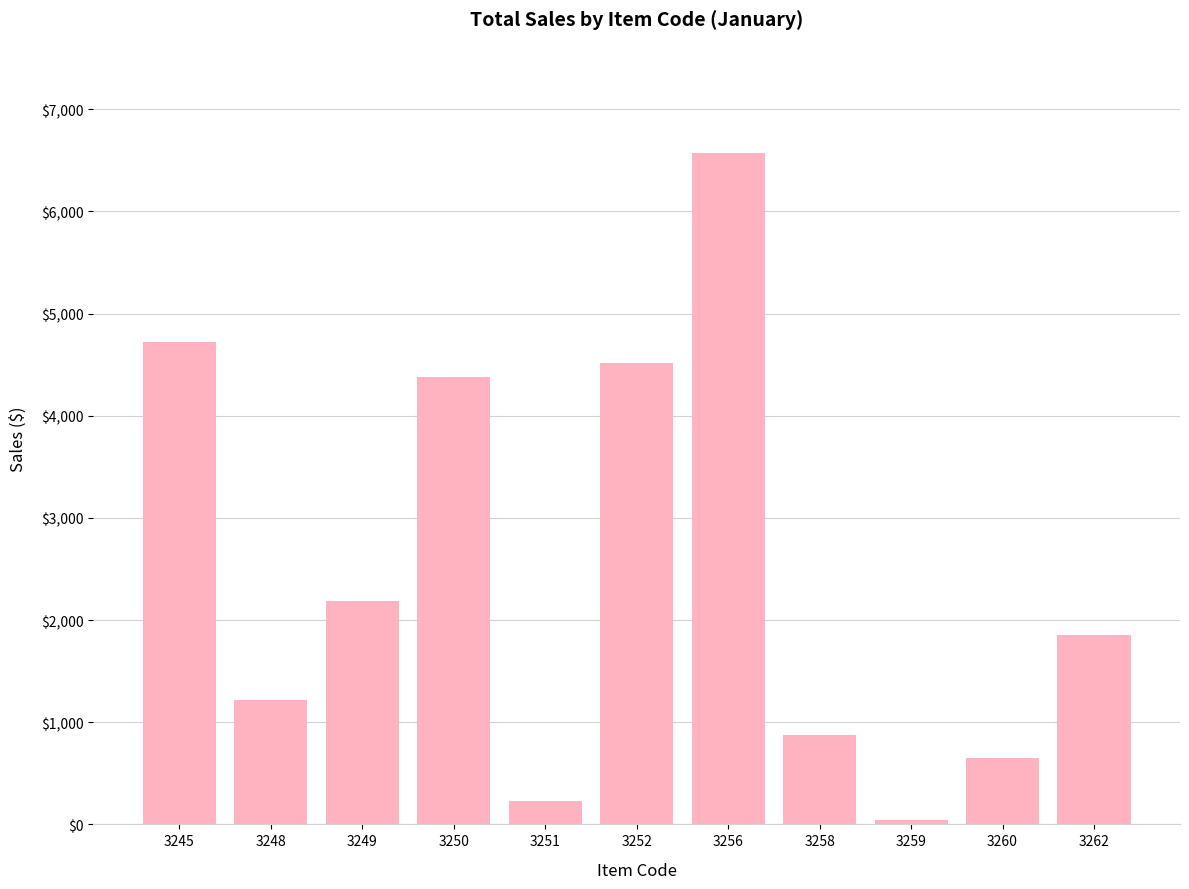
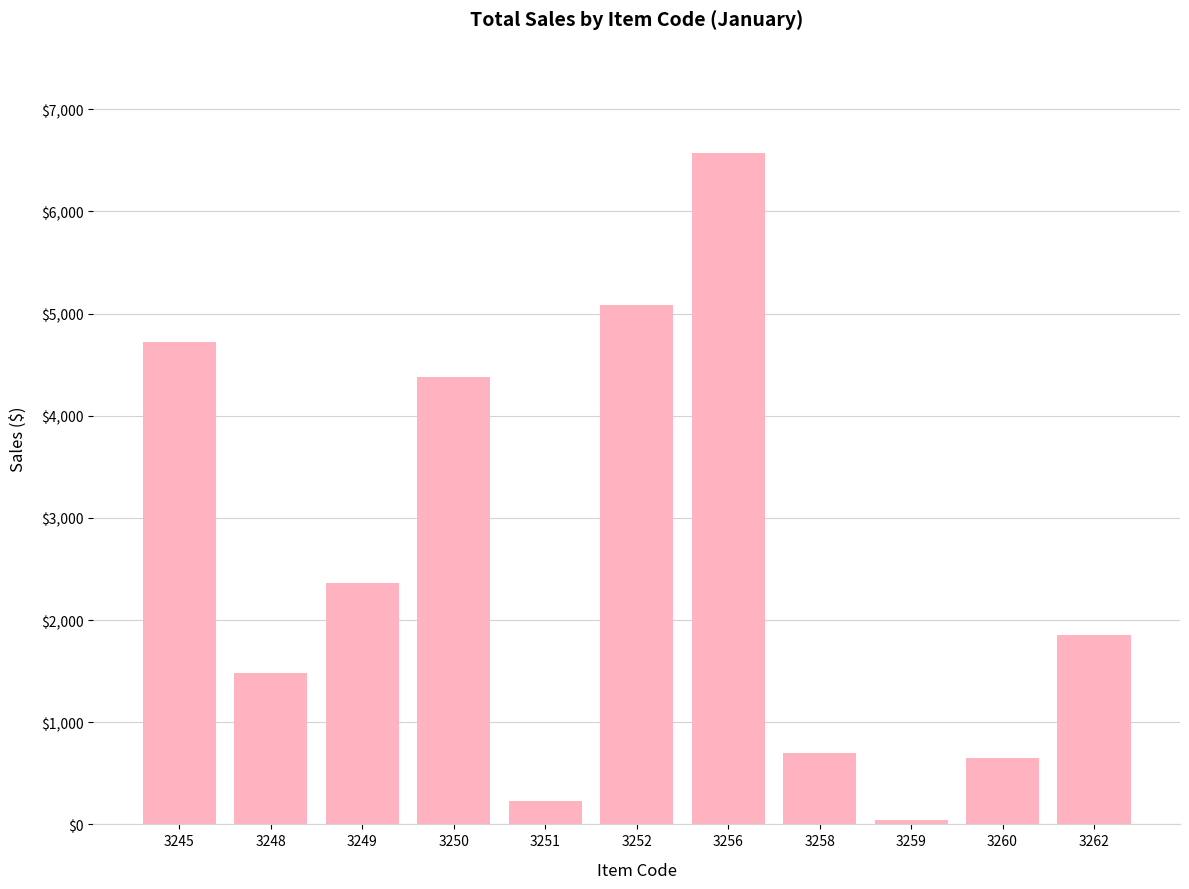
3248: $1,220 -> $1,490
3249: $2,190 -> $2,360
3252: $4,520 -> $5,080
3258: $870 -> $700
